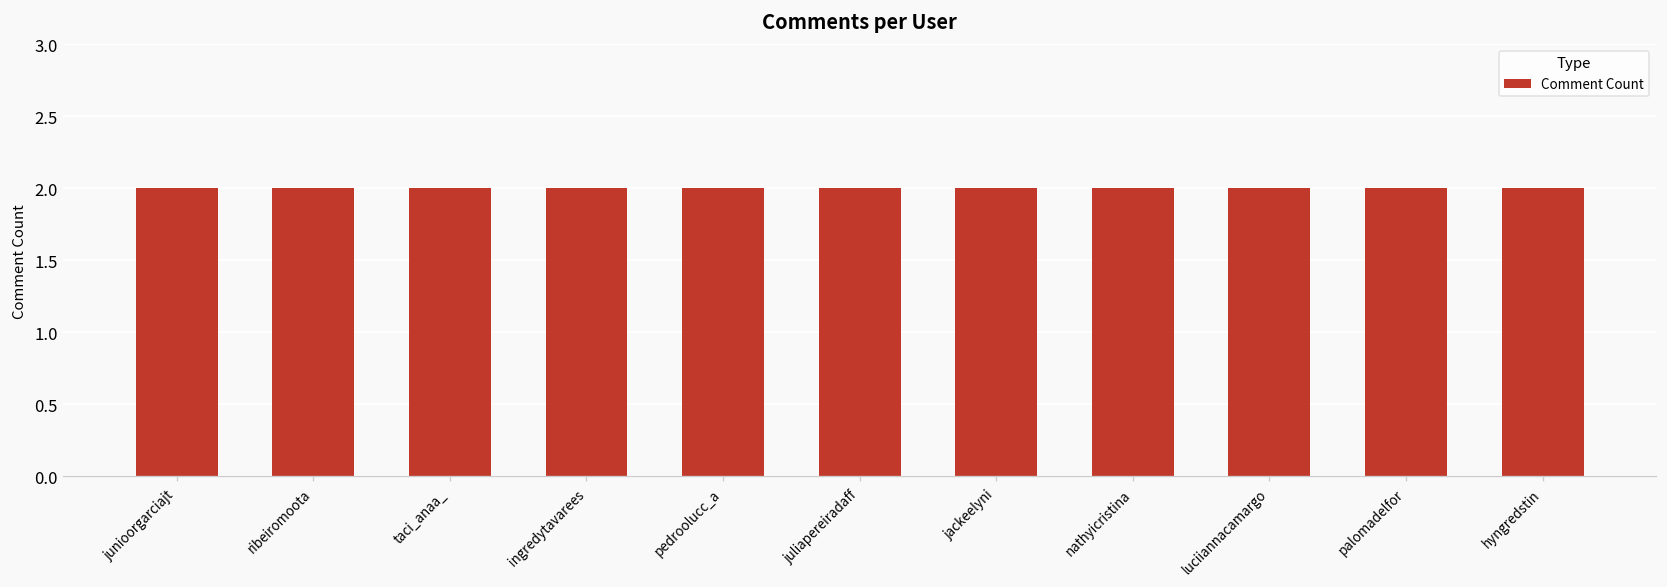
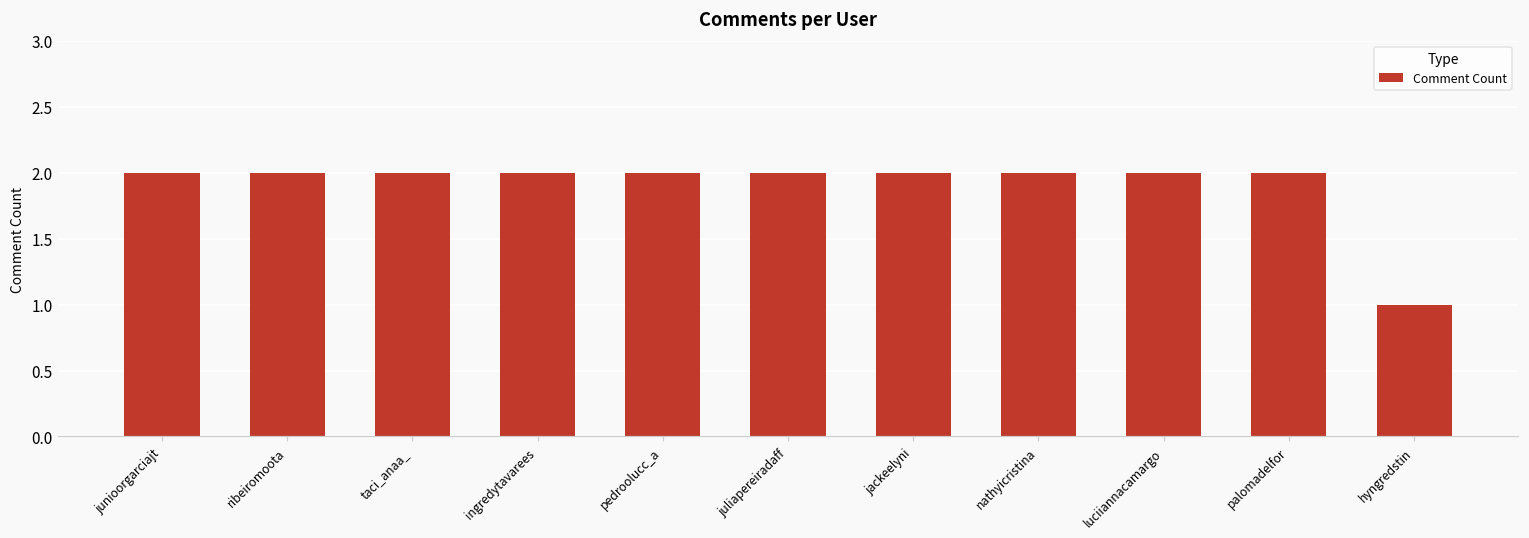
hyngredstin: 2 -> 1
